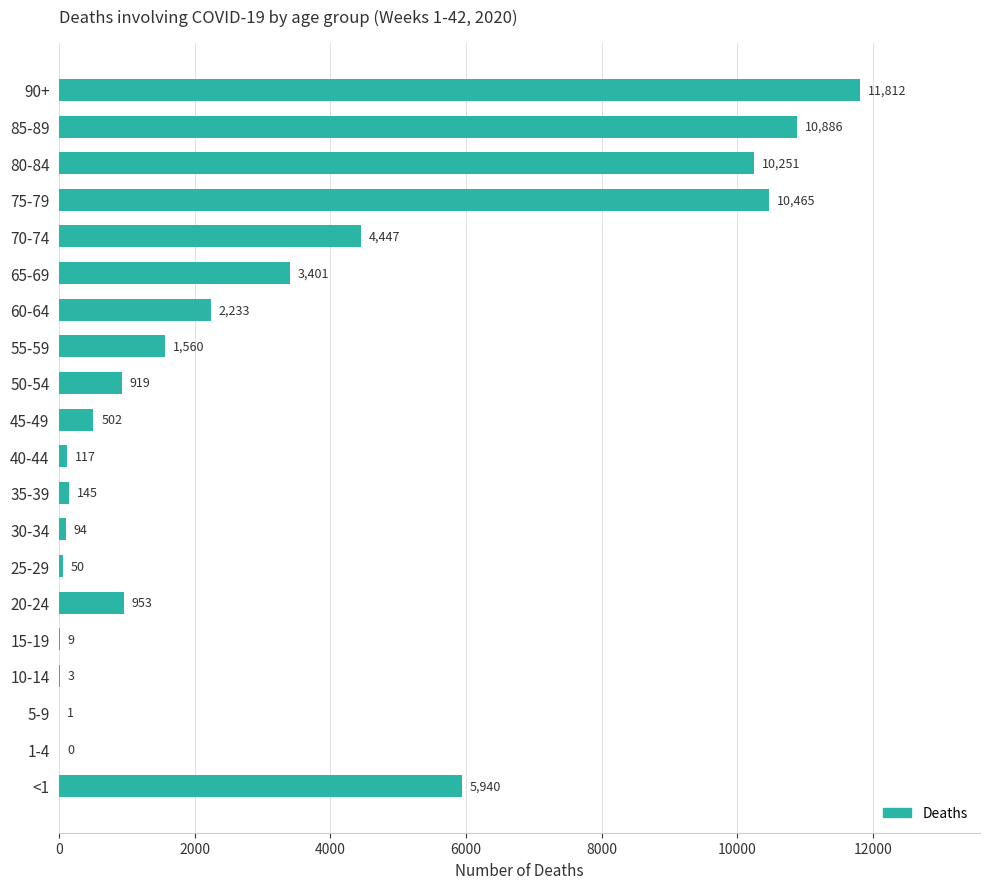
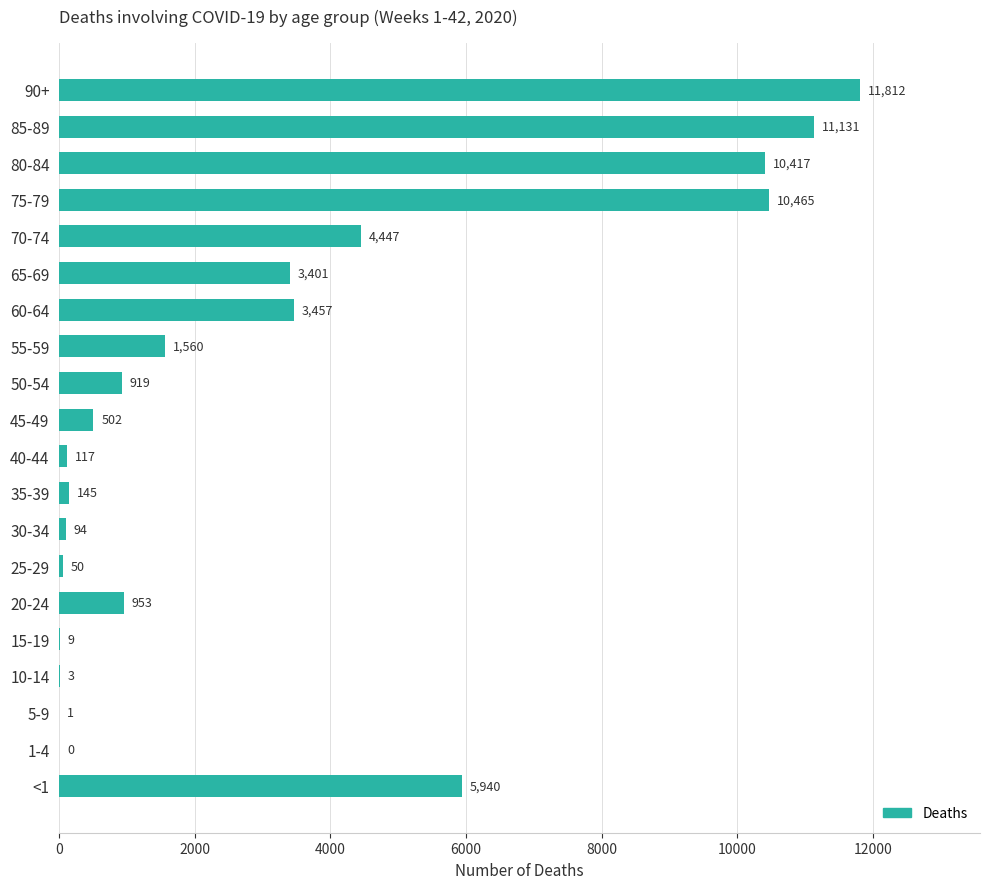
85-89: 10,886 -> 11,131
80-84: 10,251 -> 10,417
60-64: 2,233 -> 3,457
